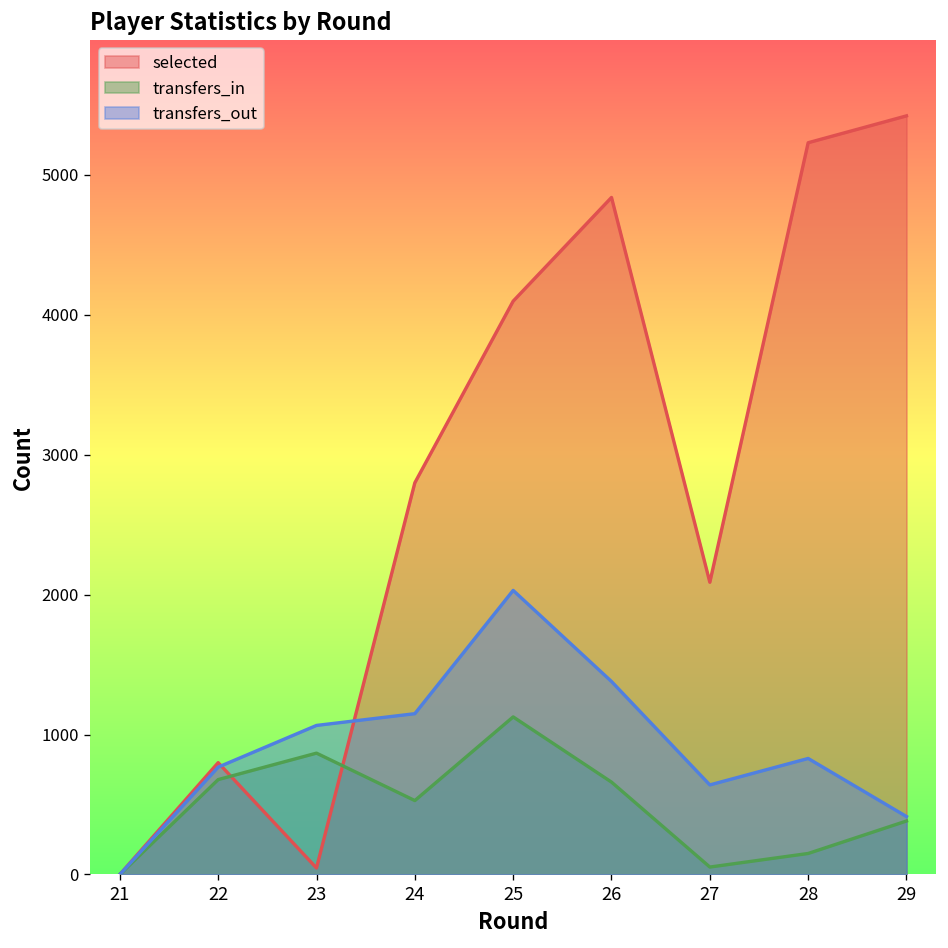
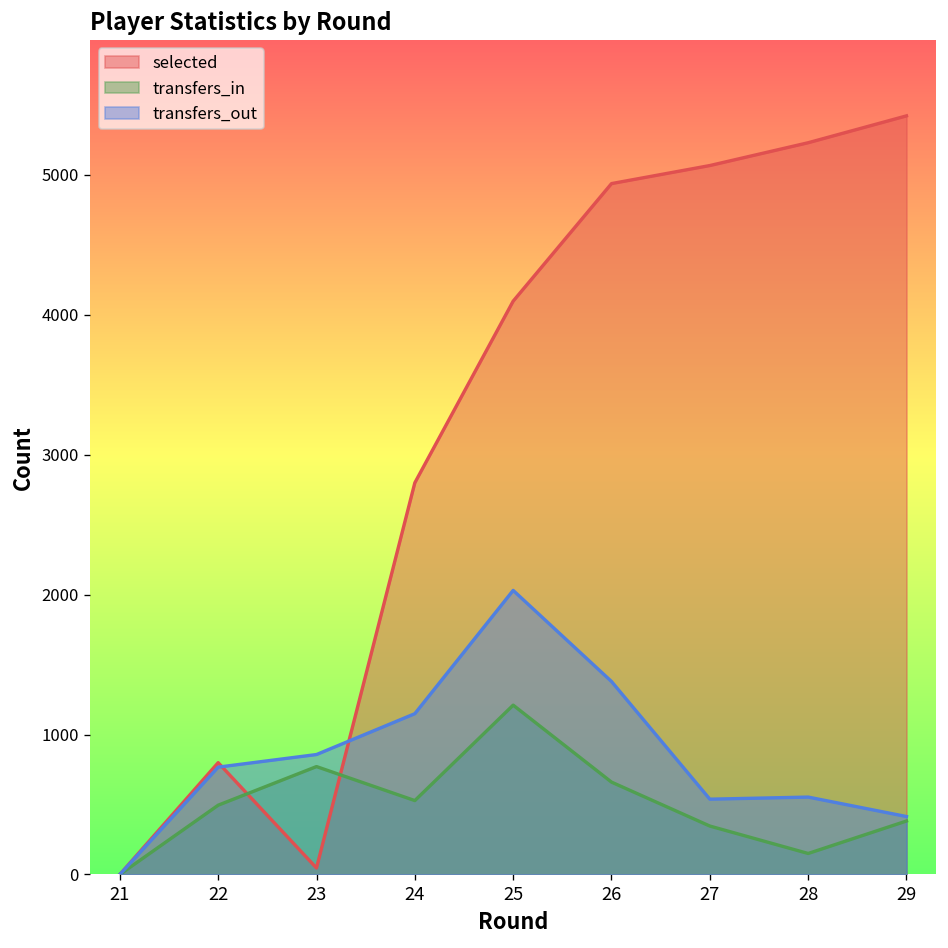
transfers_in, 22: 680 -> 500
transfers_in, 23: 870 -> 770
transfers_out, 23: 1070 -> 860
transfers_in, 25: 1130 -> 1210
selected, 26: 4840 -> 4940
selected, 27: 2090 -> 5070
transfers_in, 27: 50 -> 350
transfers_out, 27: 640 -> 540
transfers_out, 28: 830 -> 550
